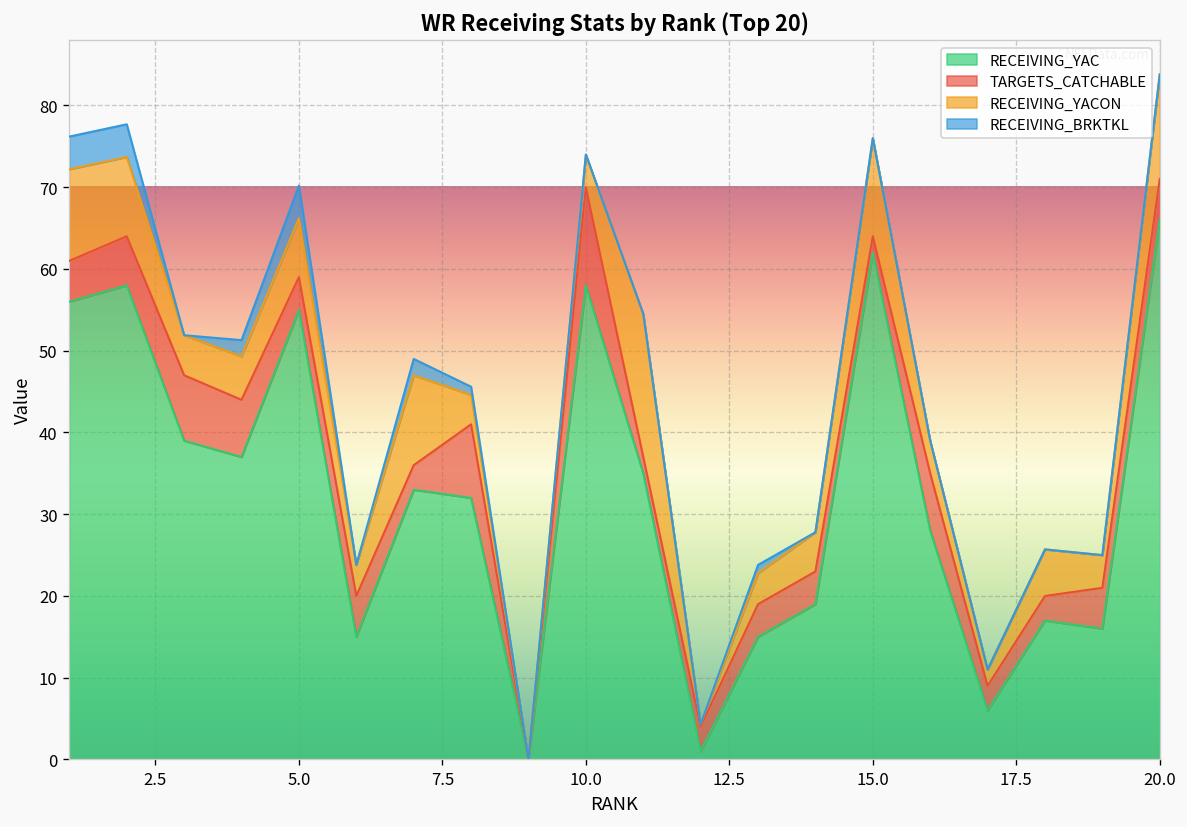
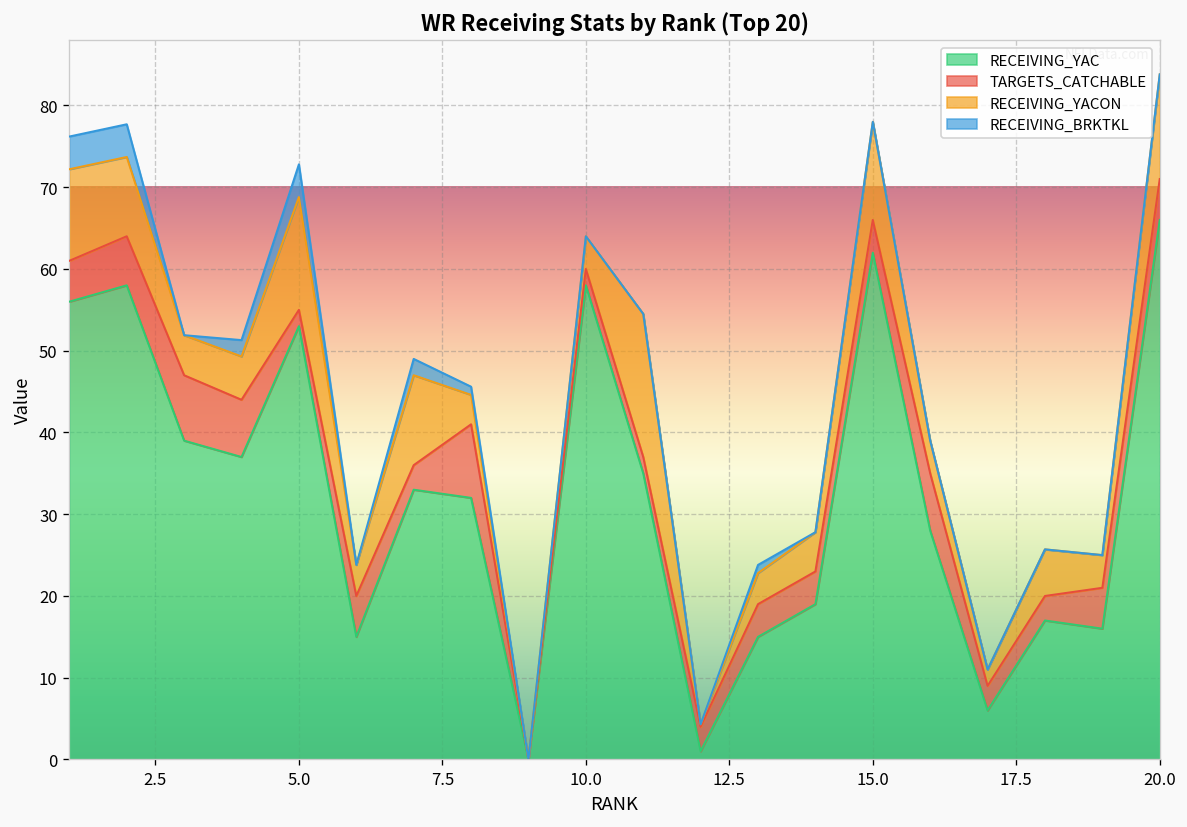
RECEIVING_YAC, 5.0: 55 -> 53
TARGETS_CATCHABLE, 5.0: 4 -> 2
RECEIVING_YACON, 5.0: 7 -> 14
TARGETS_CATCHABLE, 10.0: 12 -> 2
TARGETS_CATCHABLE, 15.0: 2 -> 4
